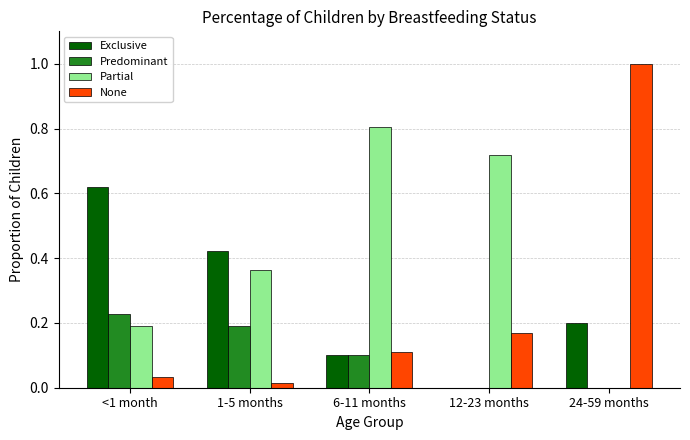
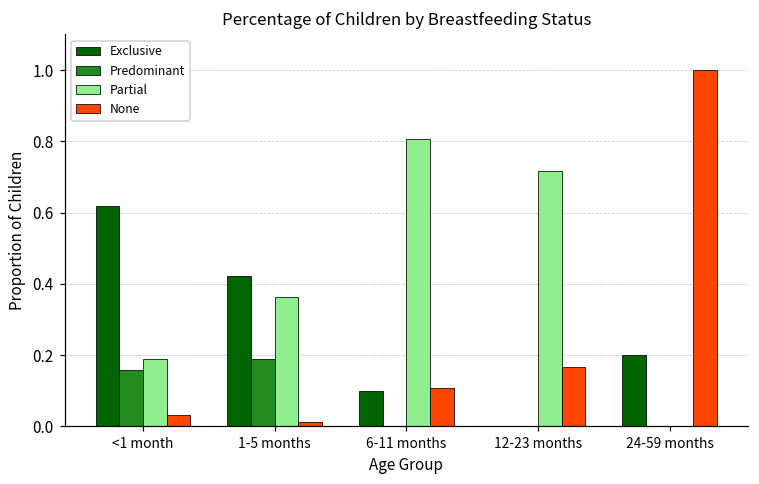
Predominant, <1 month: 0.23 -> 0.16
Predominant, 6-11 months: 0.1 -> 0.0
